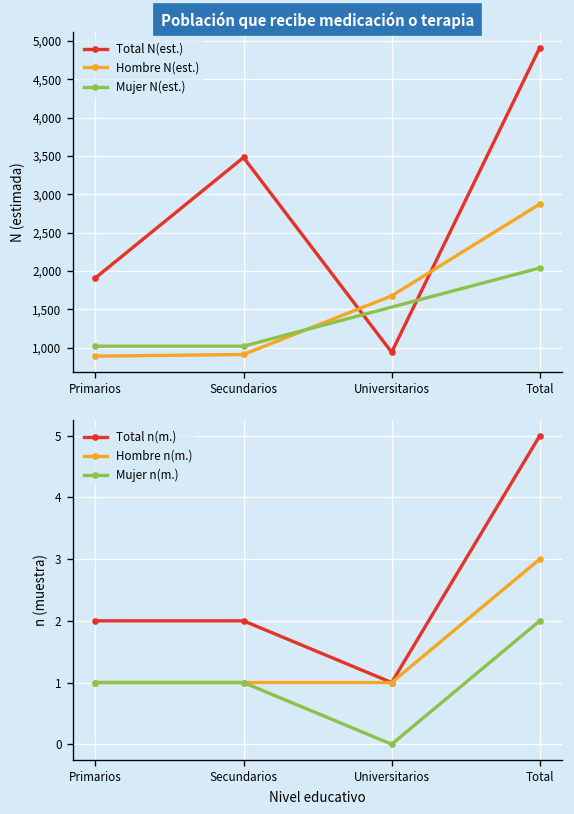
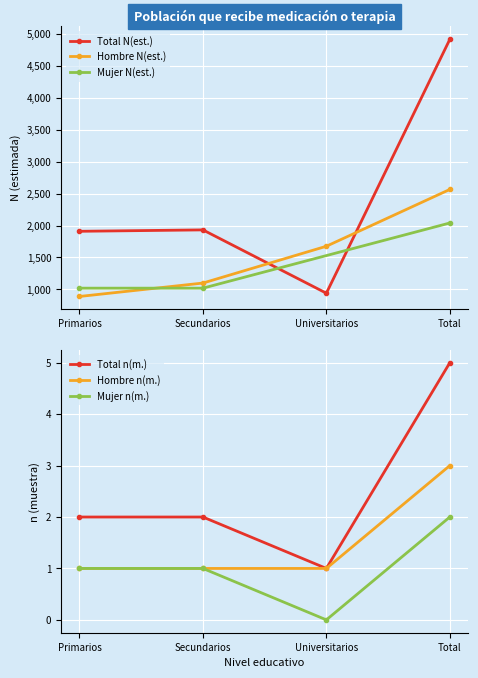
Población que recibe medicación o terapia, Total N(est.), Secundarios: 3,500 -> 1,900
Población que recibe medicación o terapia, Hombre N(est.), Secundarios: 900 -> 1,100
Población que recibe medicación o terapia, Hombre N(est.), Total: 2,900 -> 2,600
